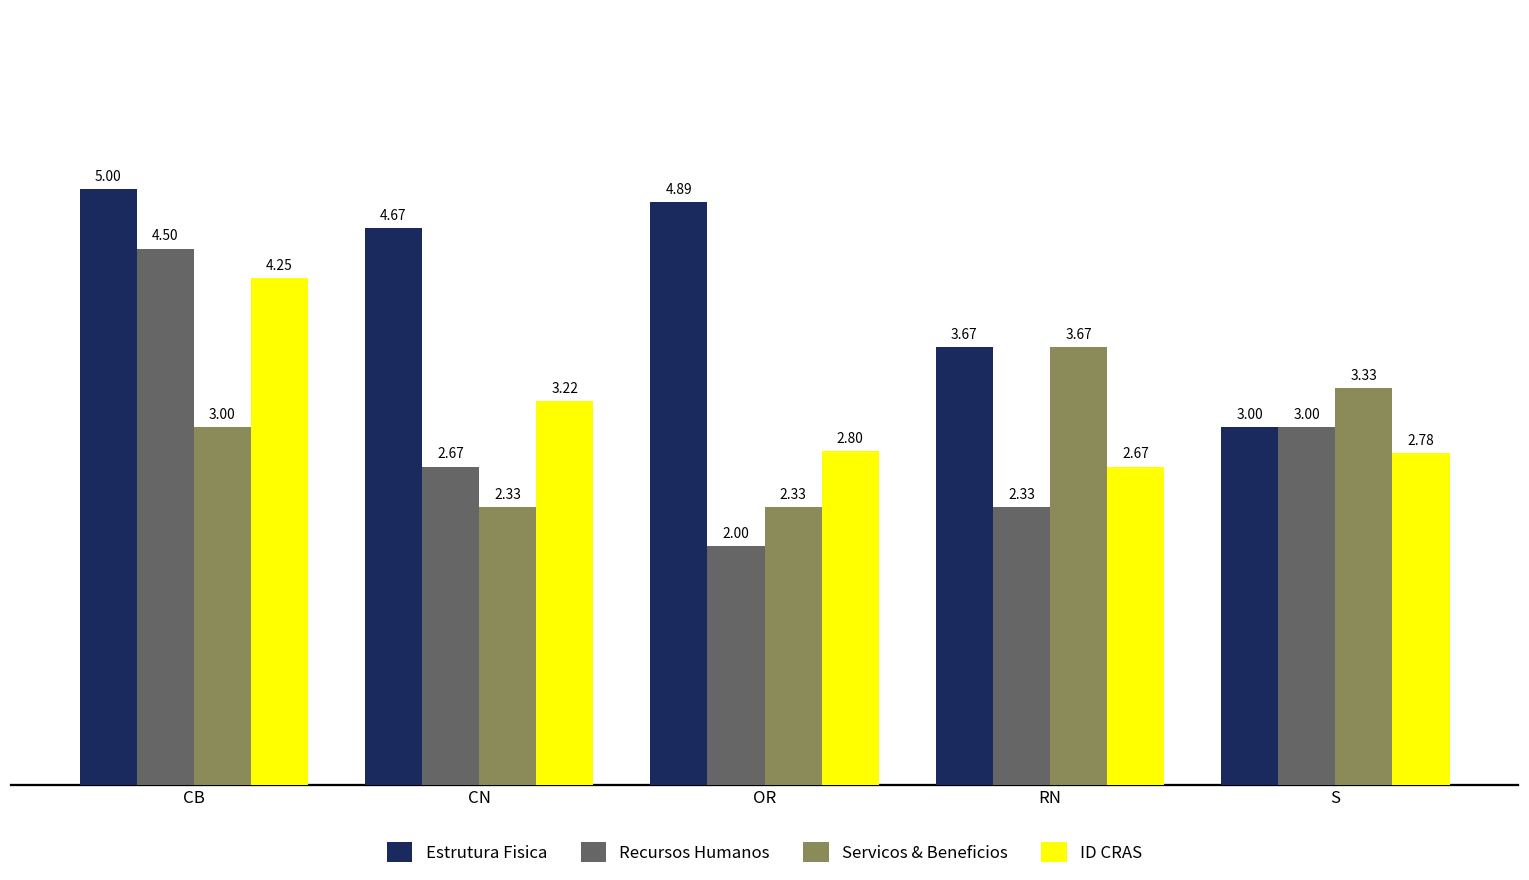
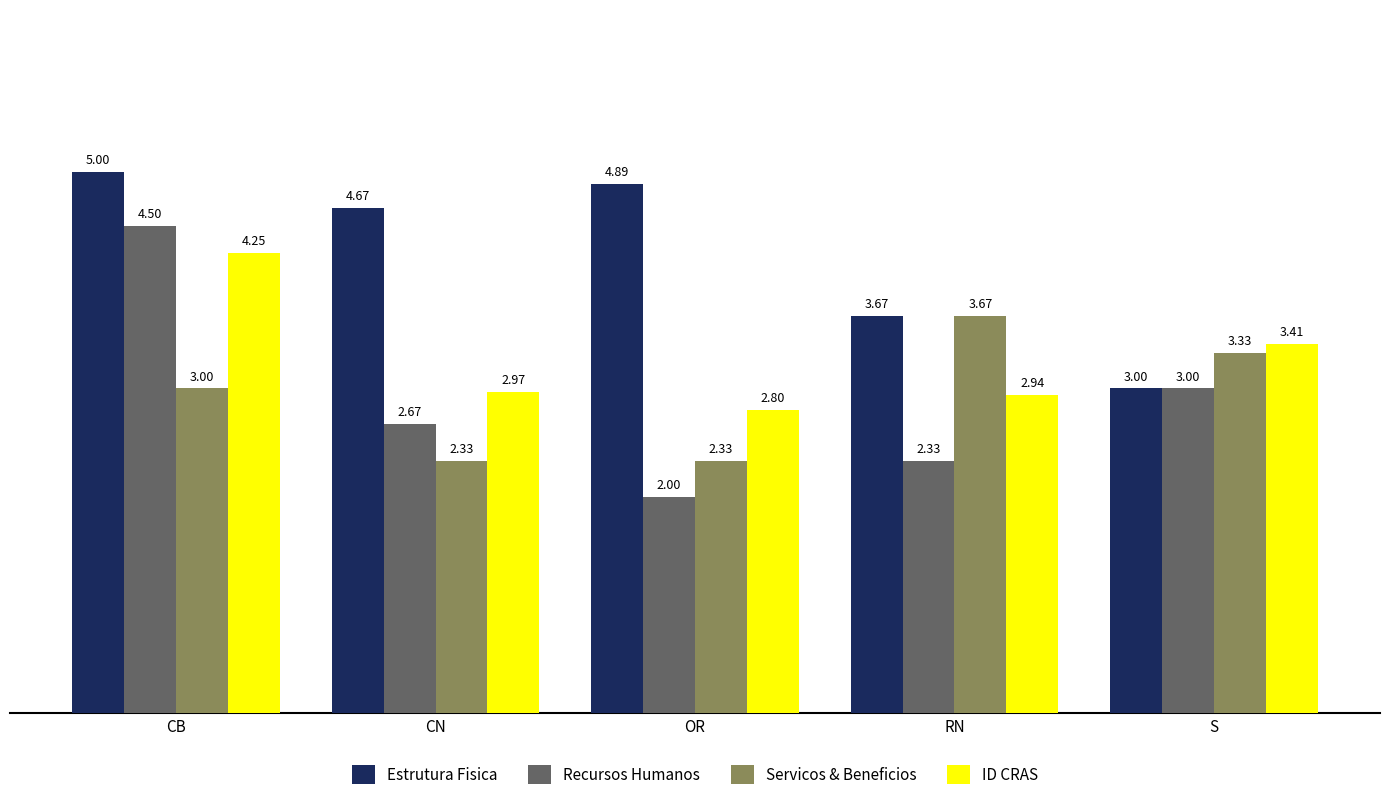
ID CRAS, CN: 3.22 -> 2.97
ID CRAS, RN: 2.67 -> 2.94
ID CRAS, S: 2.78 -> 3.41
